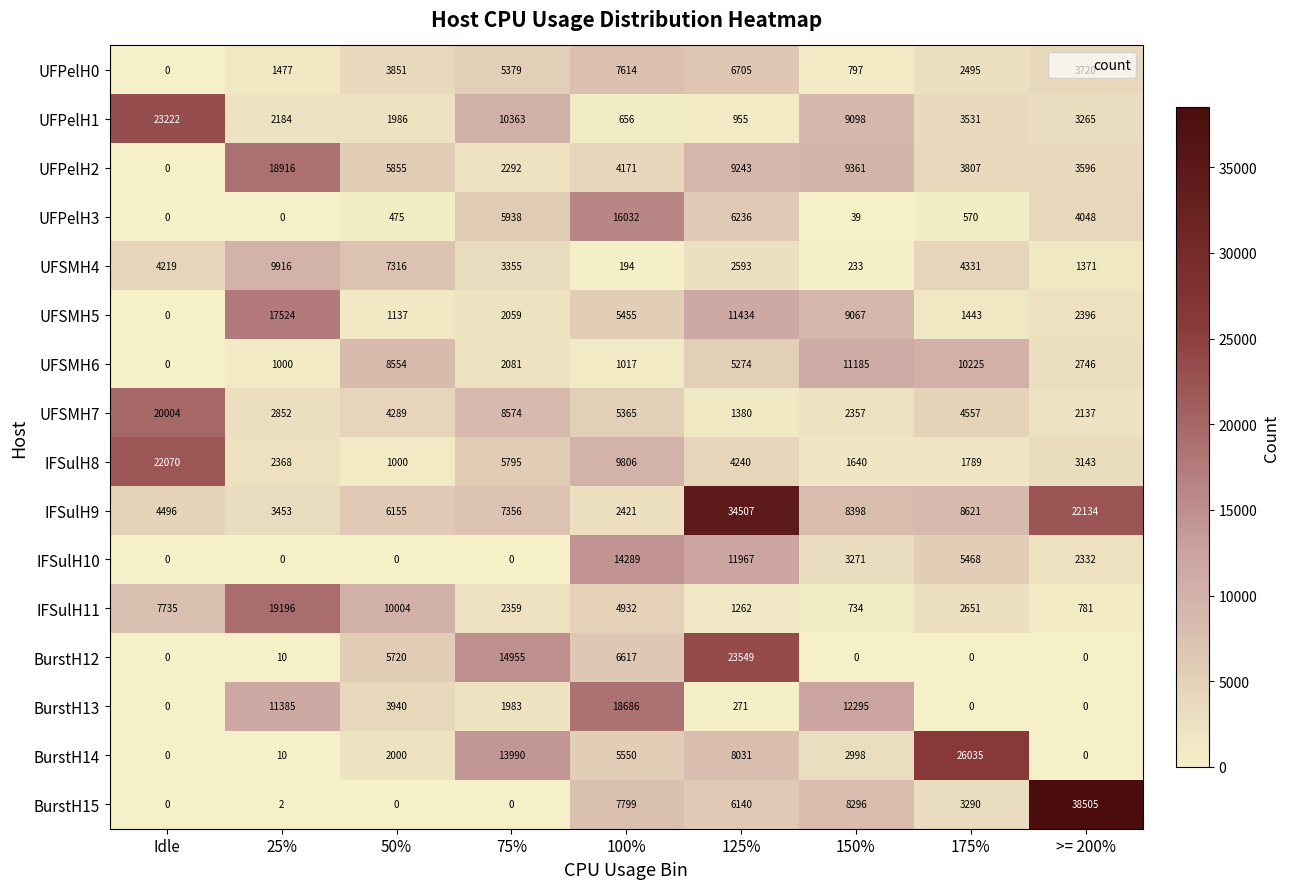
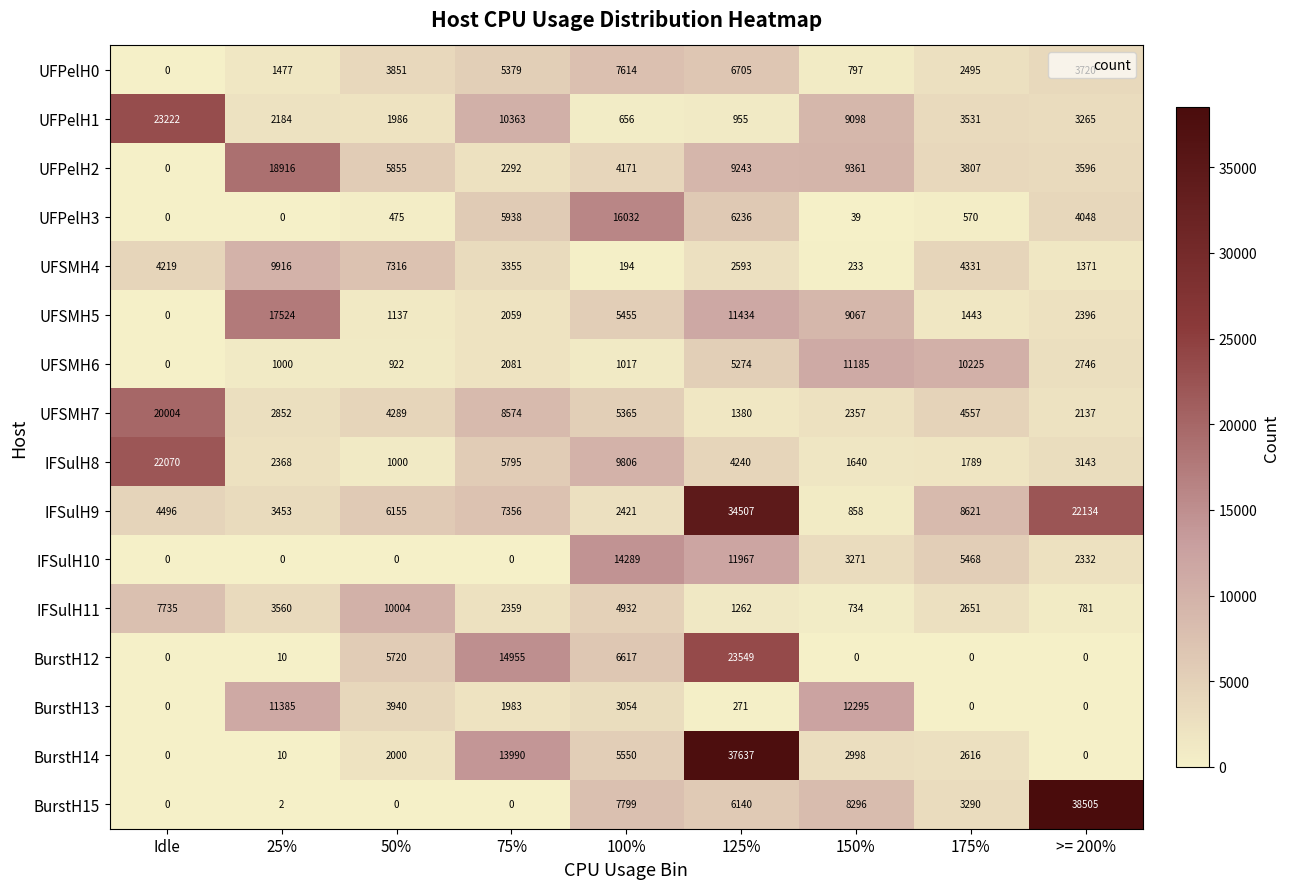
UFSMH6, 50%: 8554 -> 922
IFSulH9, 150%: 8398 -> 858
IFSulH11, 25%: 19196 -> 3560
BurstH13, 100%: 18686 -> 3054
BurstH14, 125%: 8031 -> 37637
BurstH14, 175%: 26035 -> 2616
